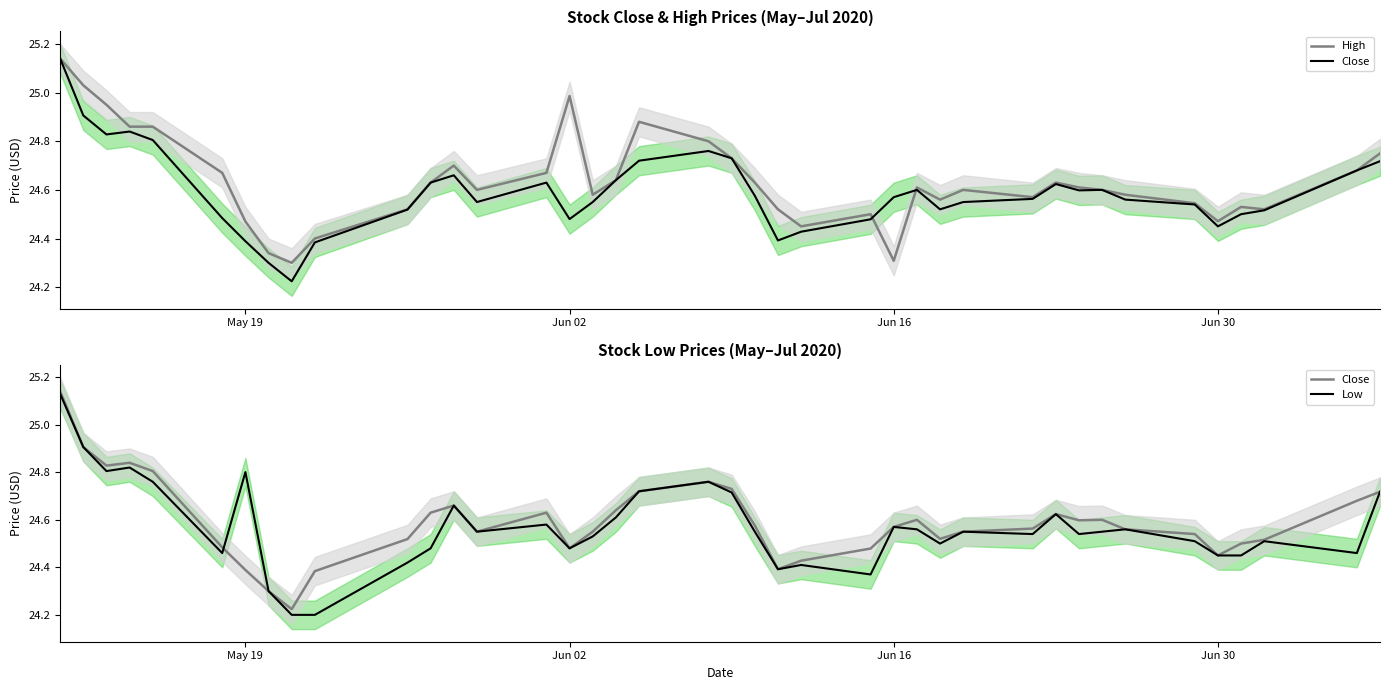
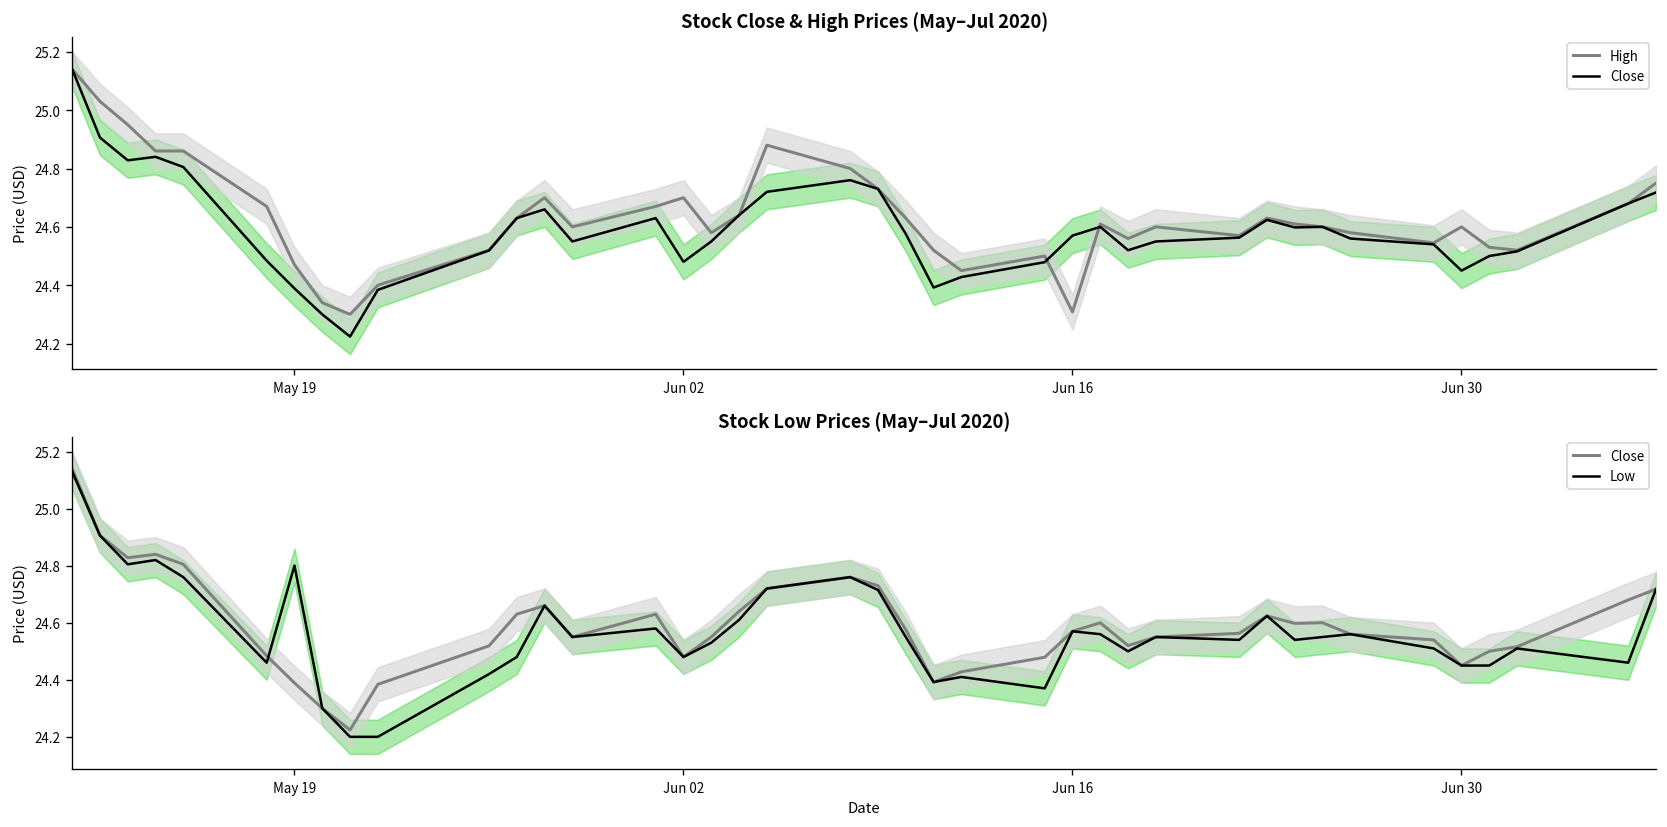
Stock Close & High Prices (May–Jul 2020), High, Jun 02: 24.99 -> 24.70
Stock Close & High Prices (May–Jul 2020), High, Jun 30: 24.47 -> 24.60
